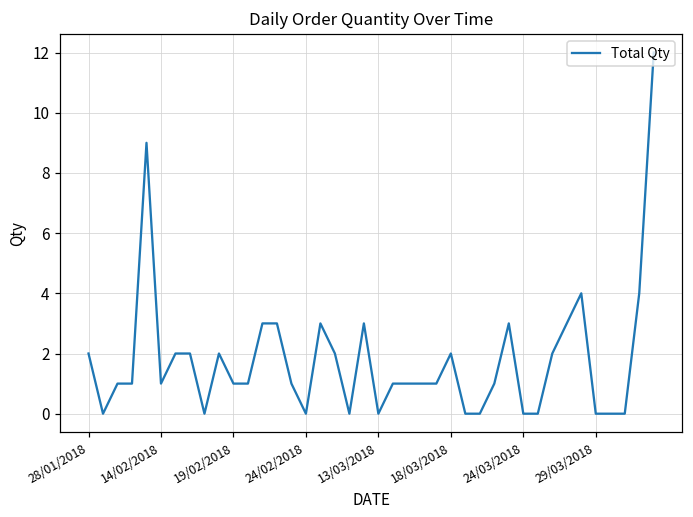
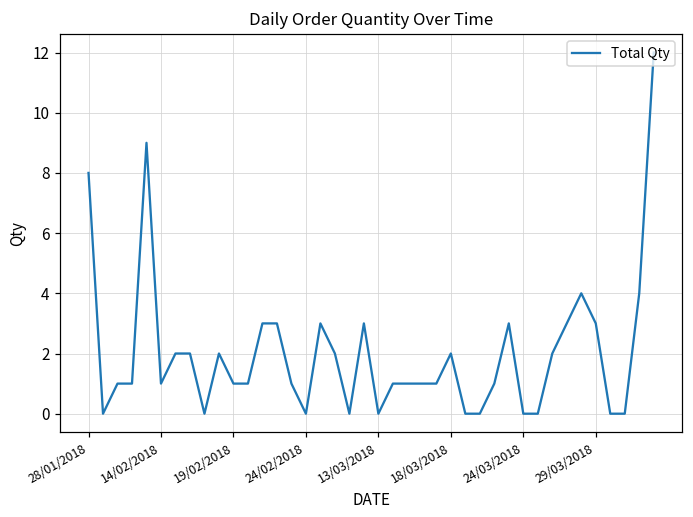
28/01/2018: 2 -> 8
29/03/2018: 0 -> 3
